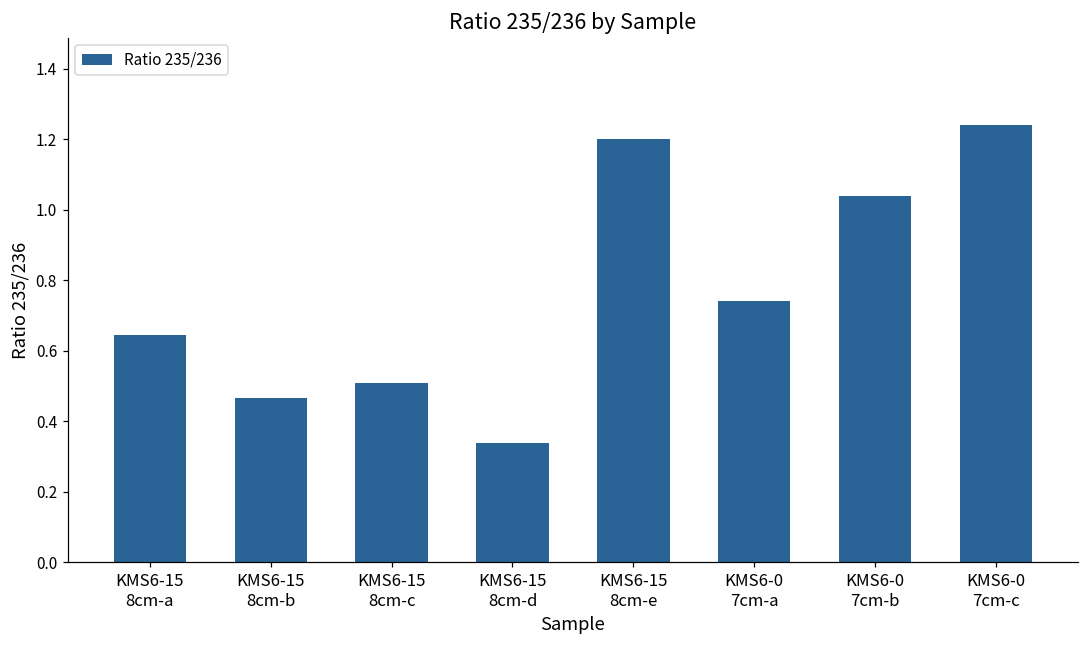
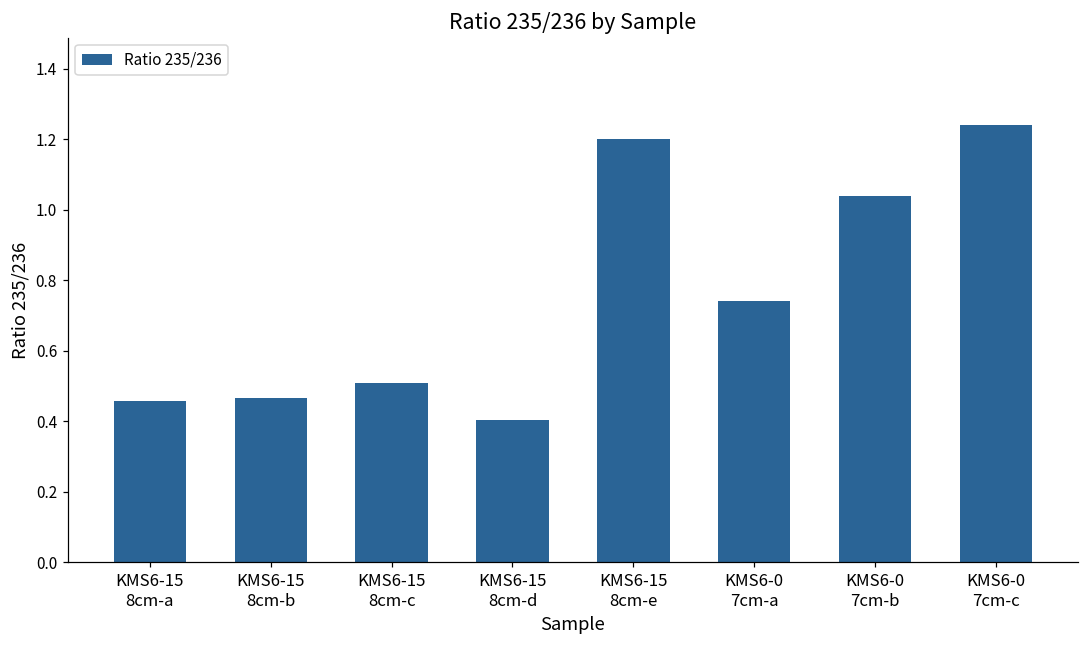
KMS6-15 8cm-a: 0.65 -> 0.46
KMS6-15 8cm-d: 0.34 -> 0.40
